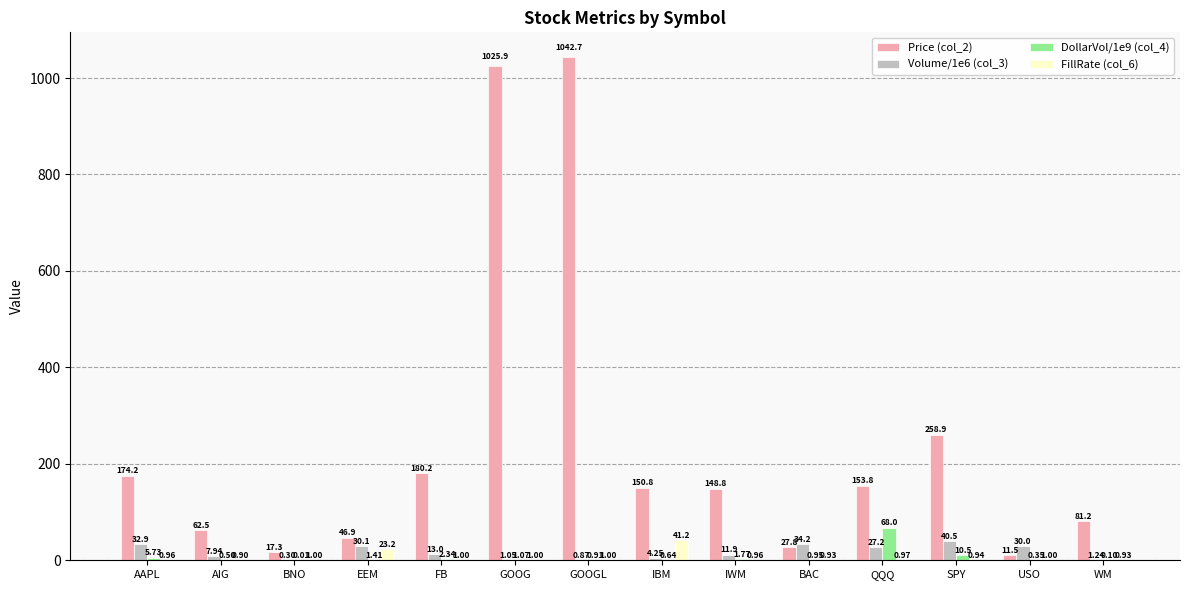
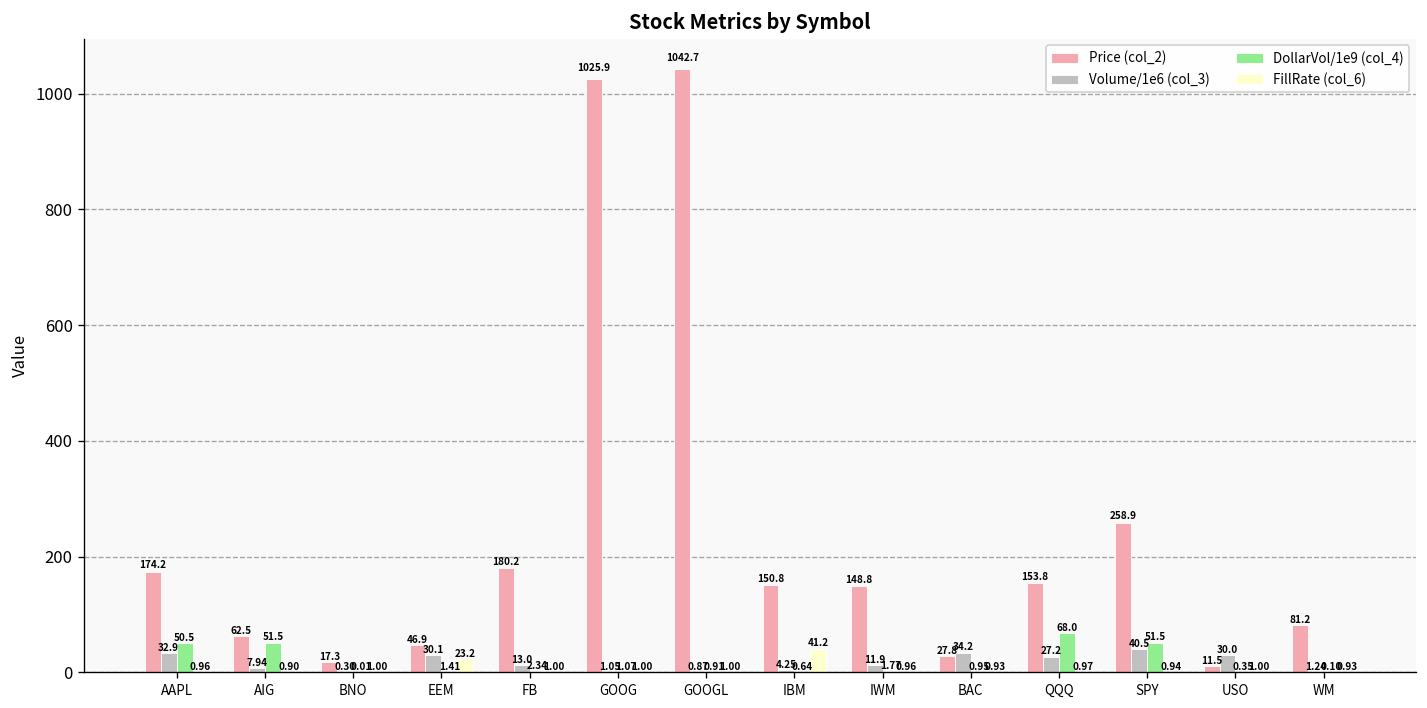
DollarVol/1e9 (col_4), AAPL: 5.73 -> 50.5
DollarVol/1e9 (col_4), AIG: 0.50 -> 51.5
DollarVol/1e9 (col_4), SPY: 10.5 -> 51.5
